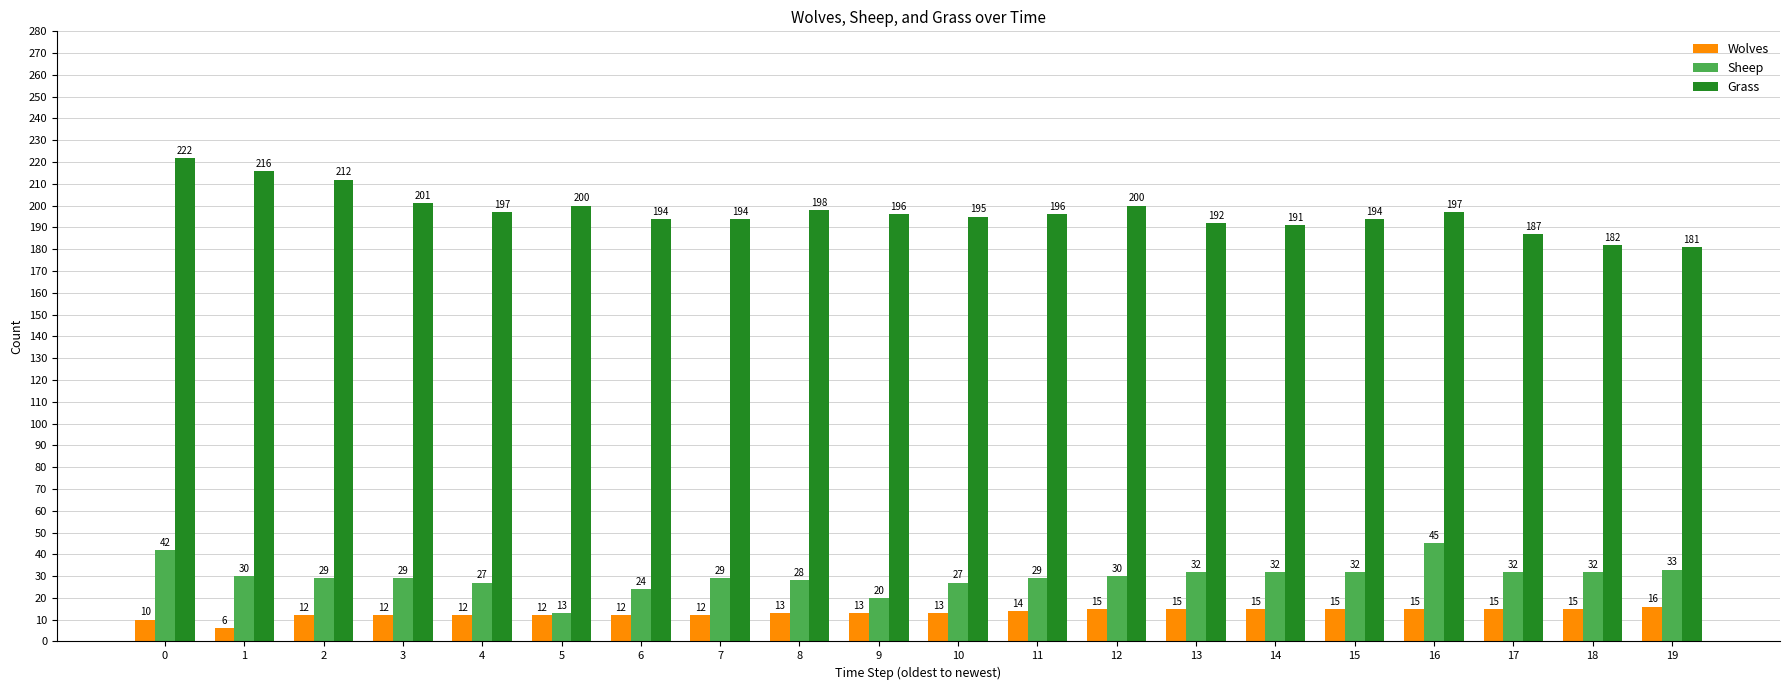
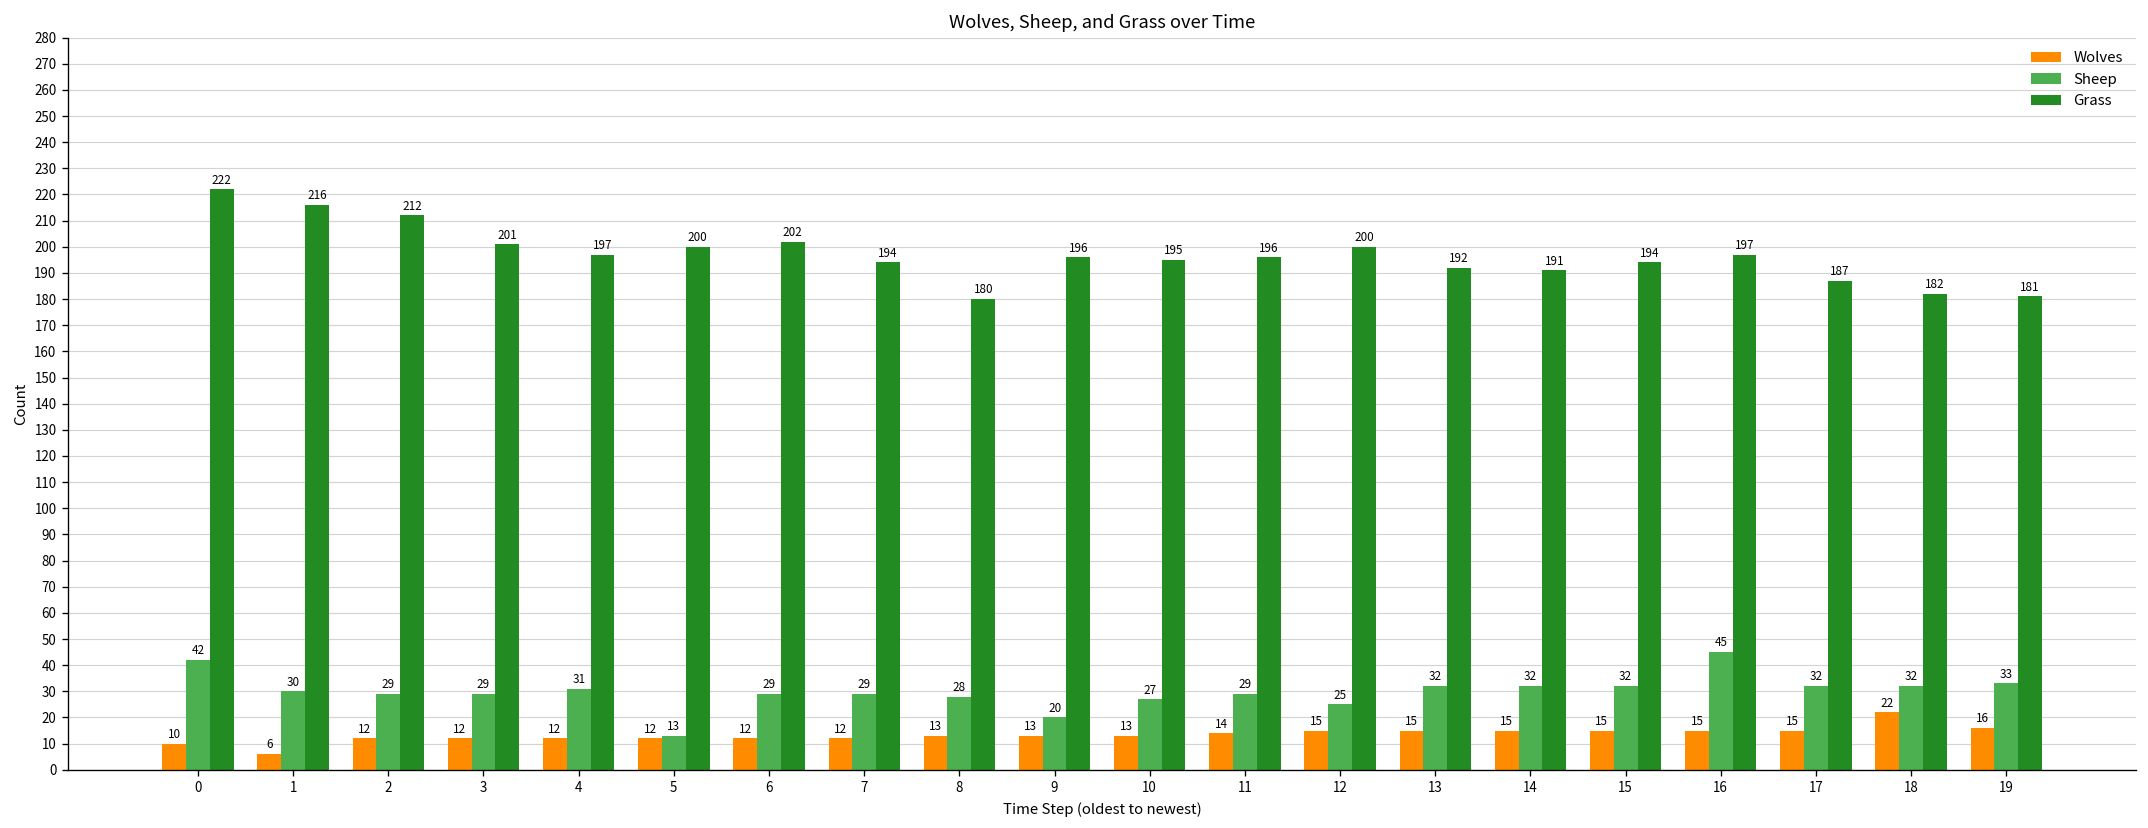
Sheep, 4: 27 -> 31
Sheep, 6: 24 -> 29
Grass, 6: 194 -> 202
Grass, 8: 198 -> 180
Sheep, 12: 30 -> 25
Wolves, 18: 15 -> 22
